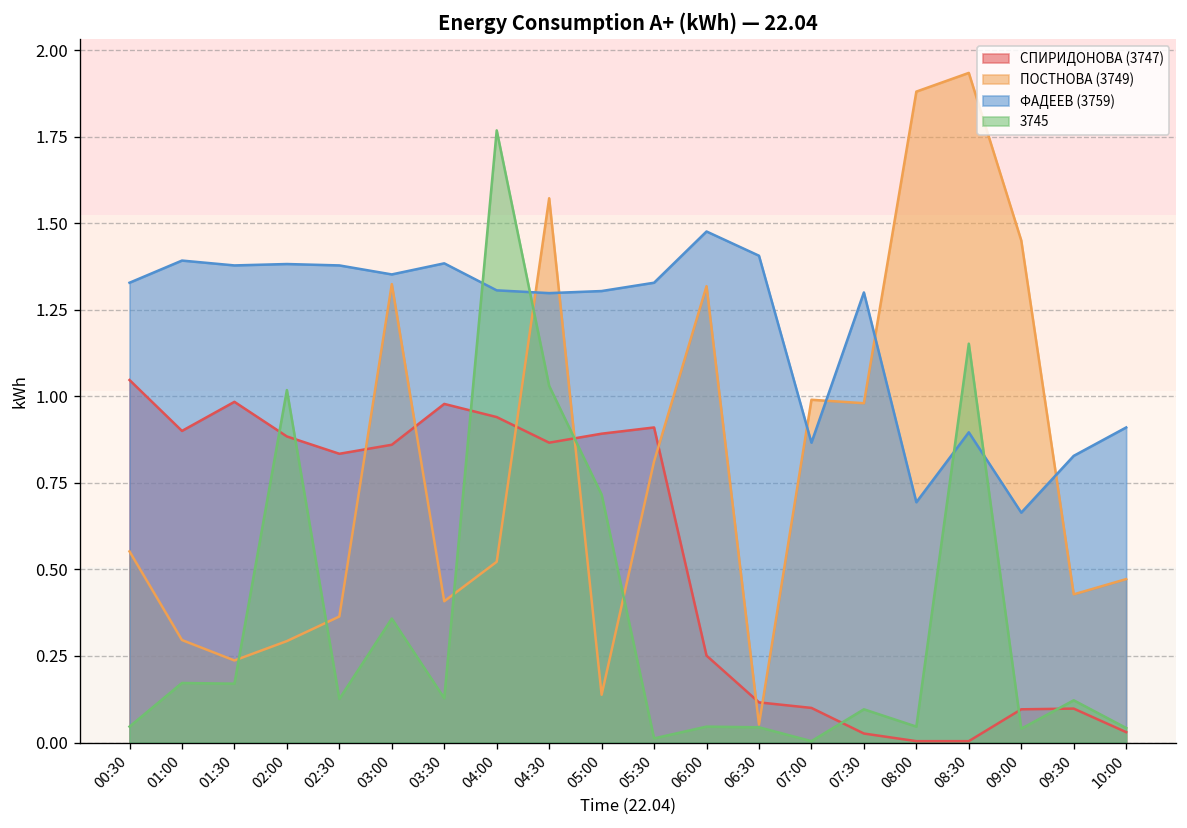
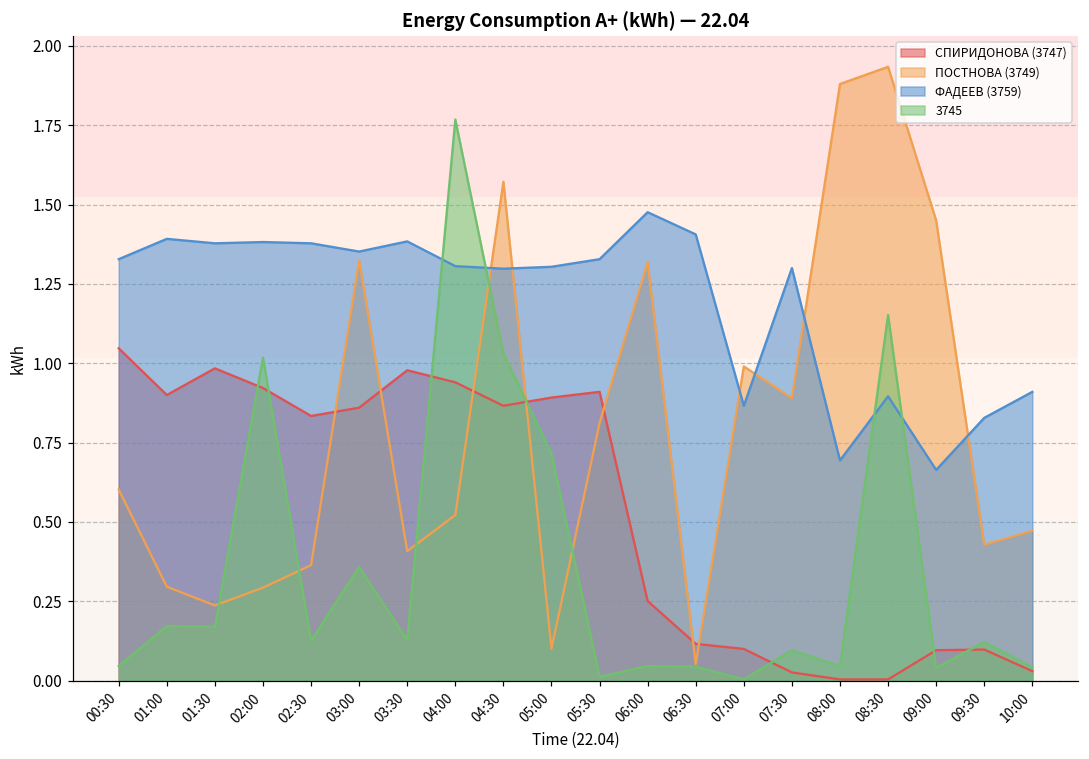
ПОСТНОВА (3749), 00:30: 0.55 -> 0.60
СПИРИДОНОВА (3747), 02:00: 0.88 -> 0.92
ПОСТНОВА (3749), 05:00: 0.14 -> 0.10
ПОСТНОВА (3749), 07:30: 0.98 -> 0.89
